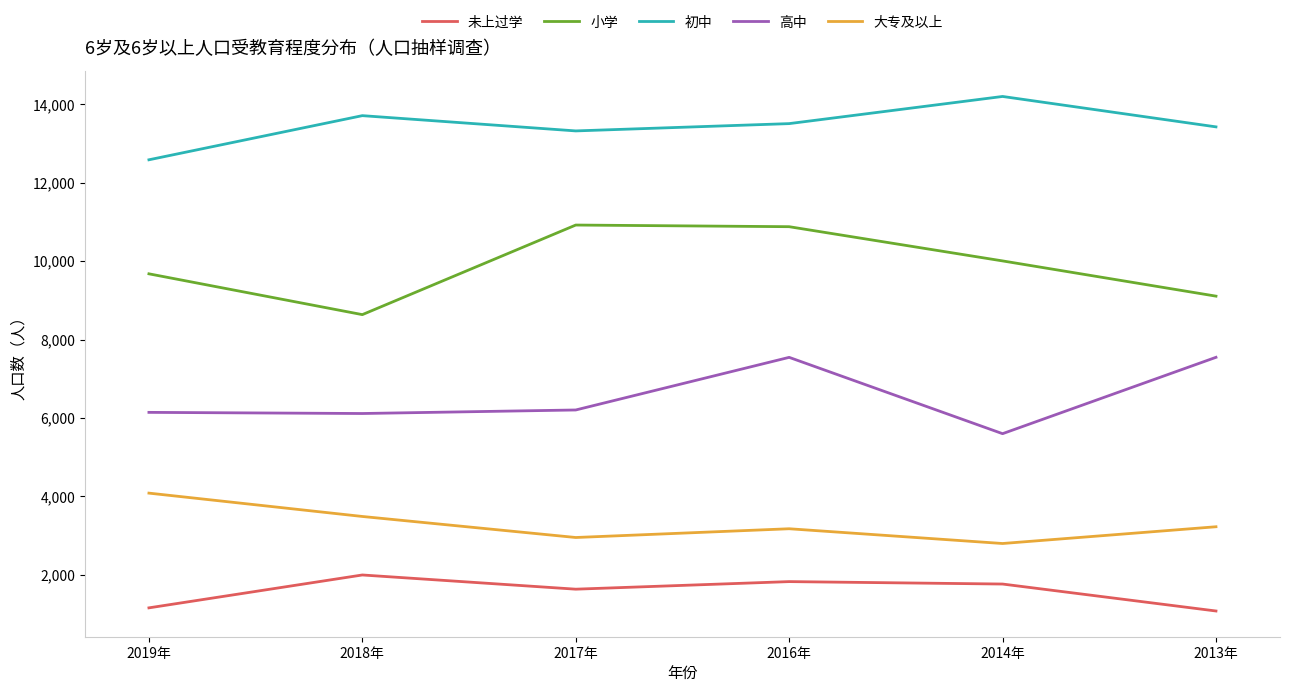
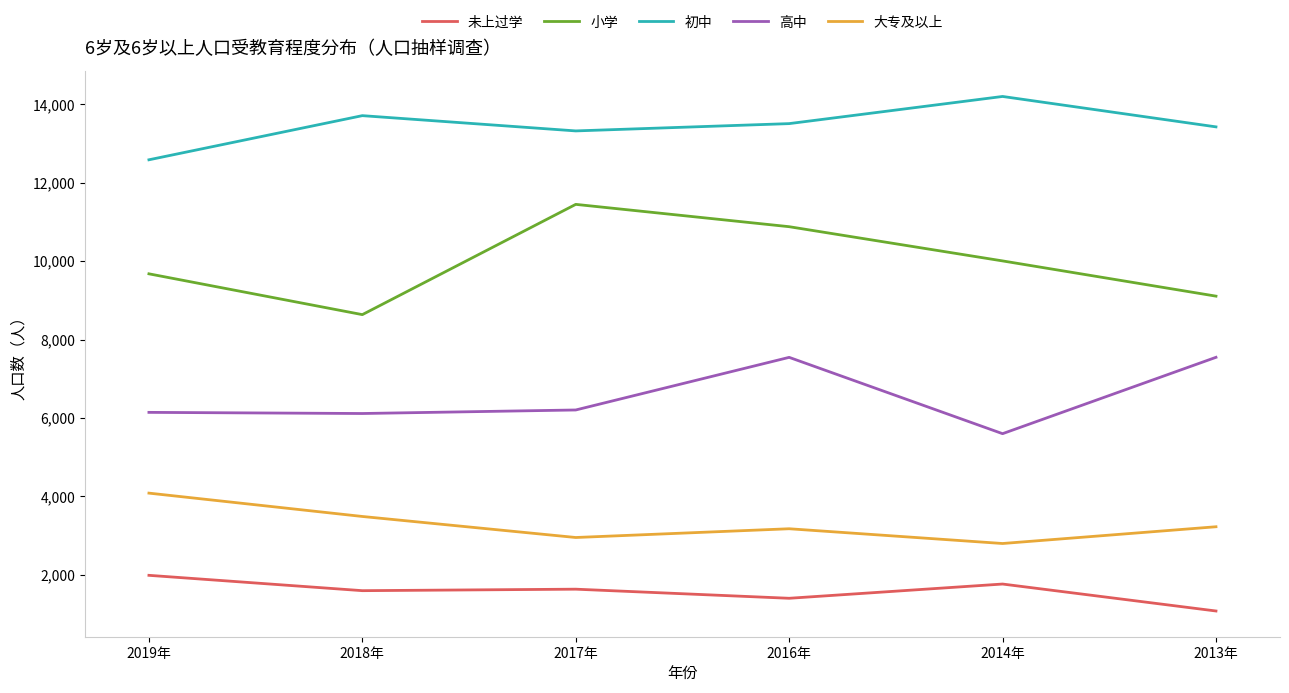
未上过学, 2019年: 1,200 -> 2,000
未上过学, 2018年: 2,000 -> 1,600
小学, 2017年: 10,900 -> 11,400
未上过学, 2016年: 1,800 -> 1,400
